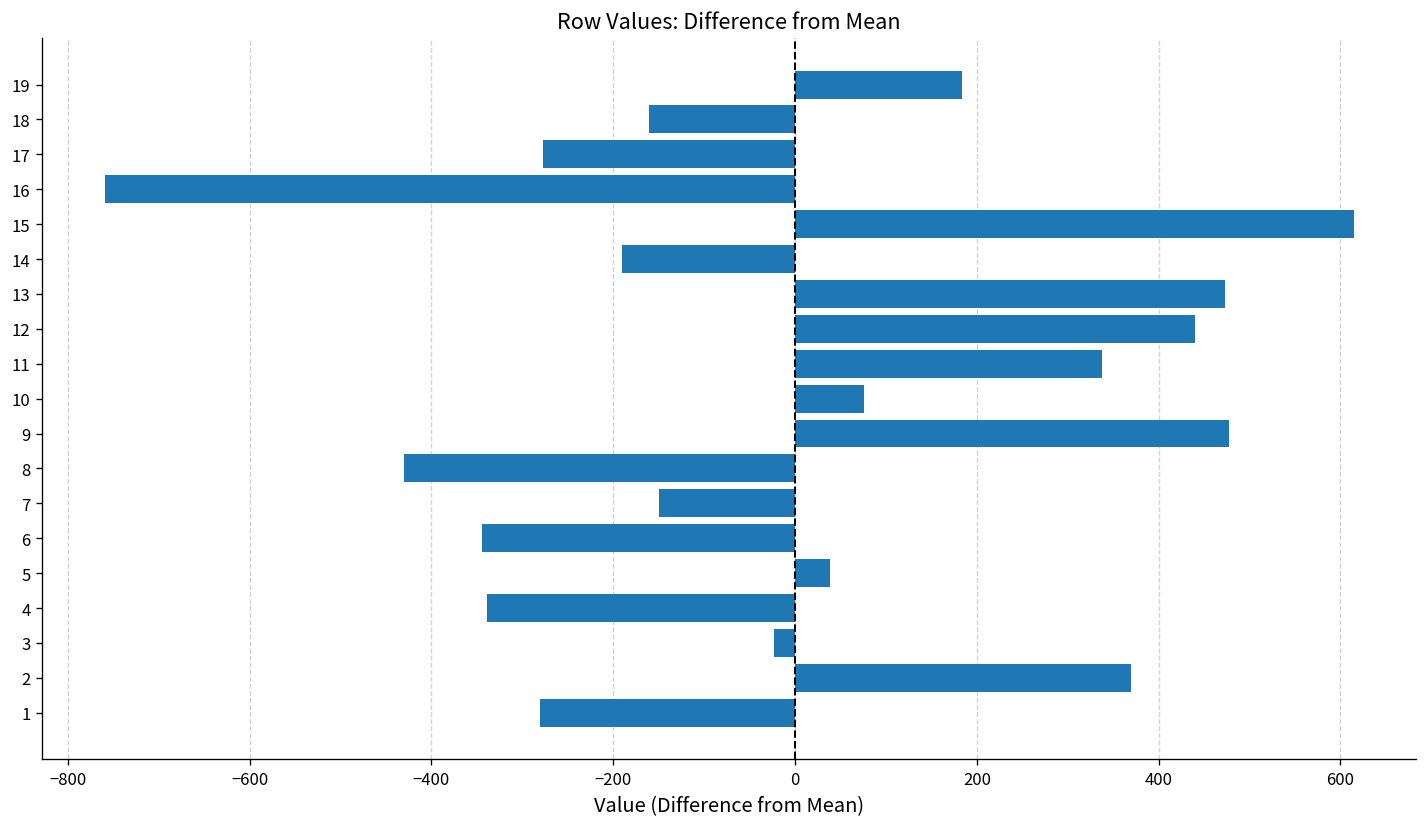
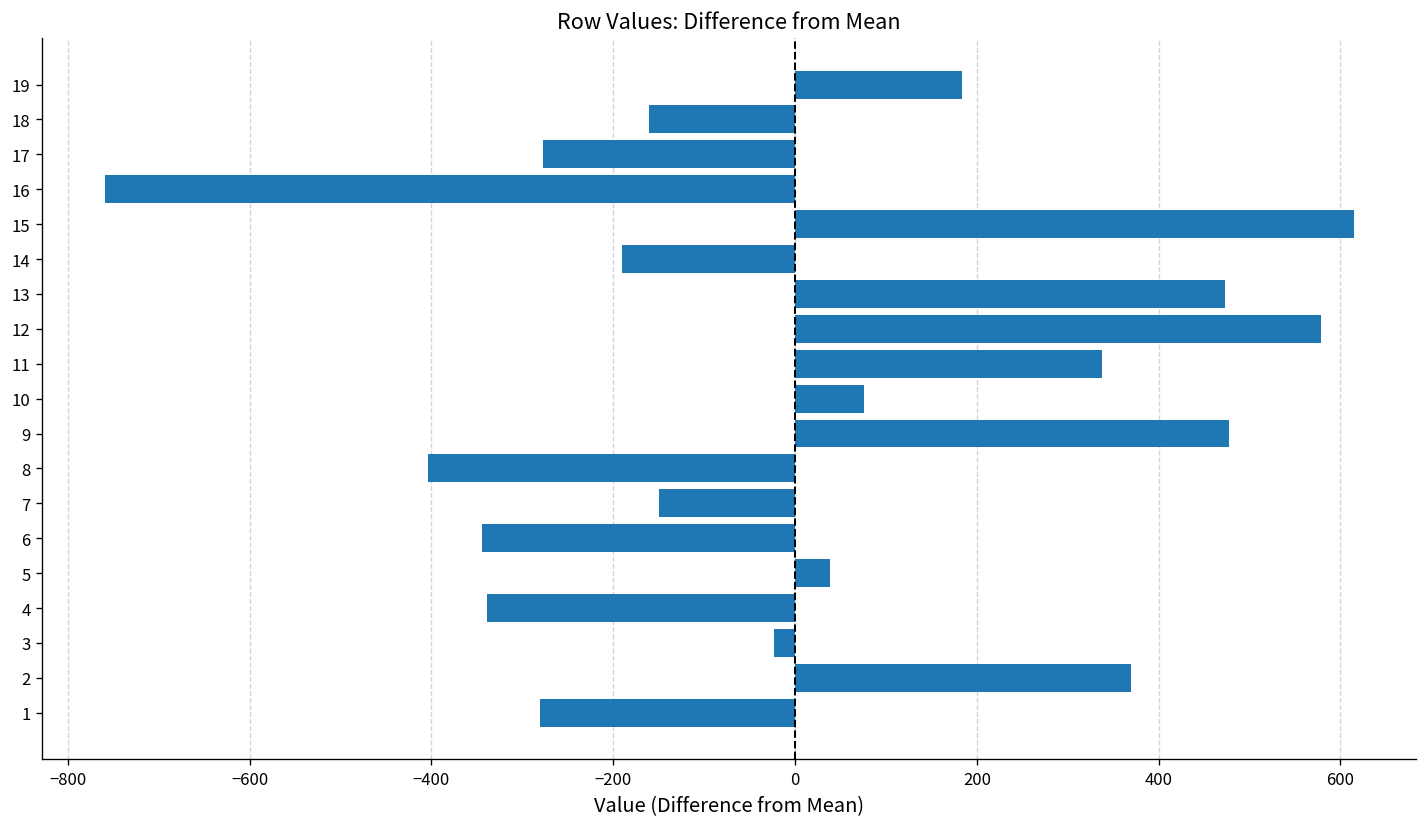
12: 440 -> 580
8: -430 -> -400
